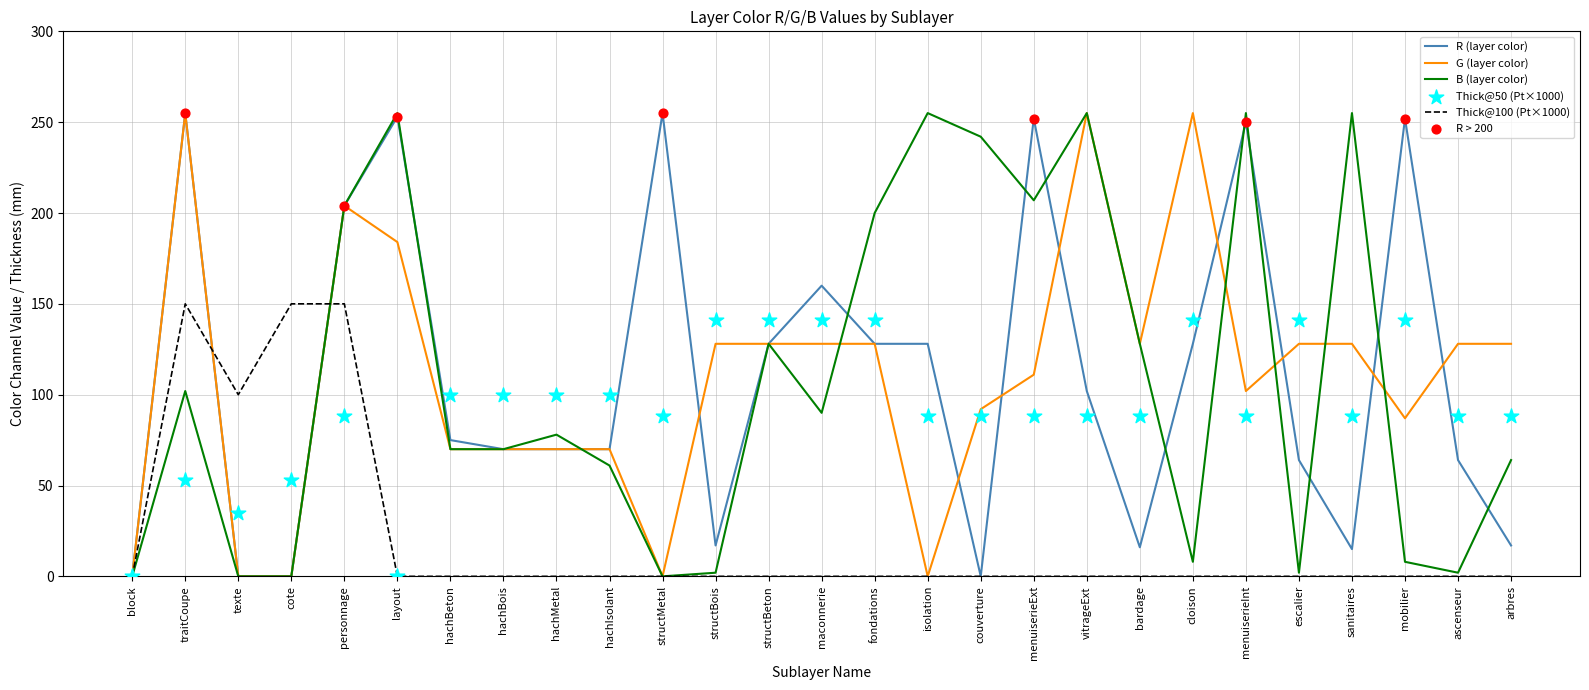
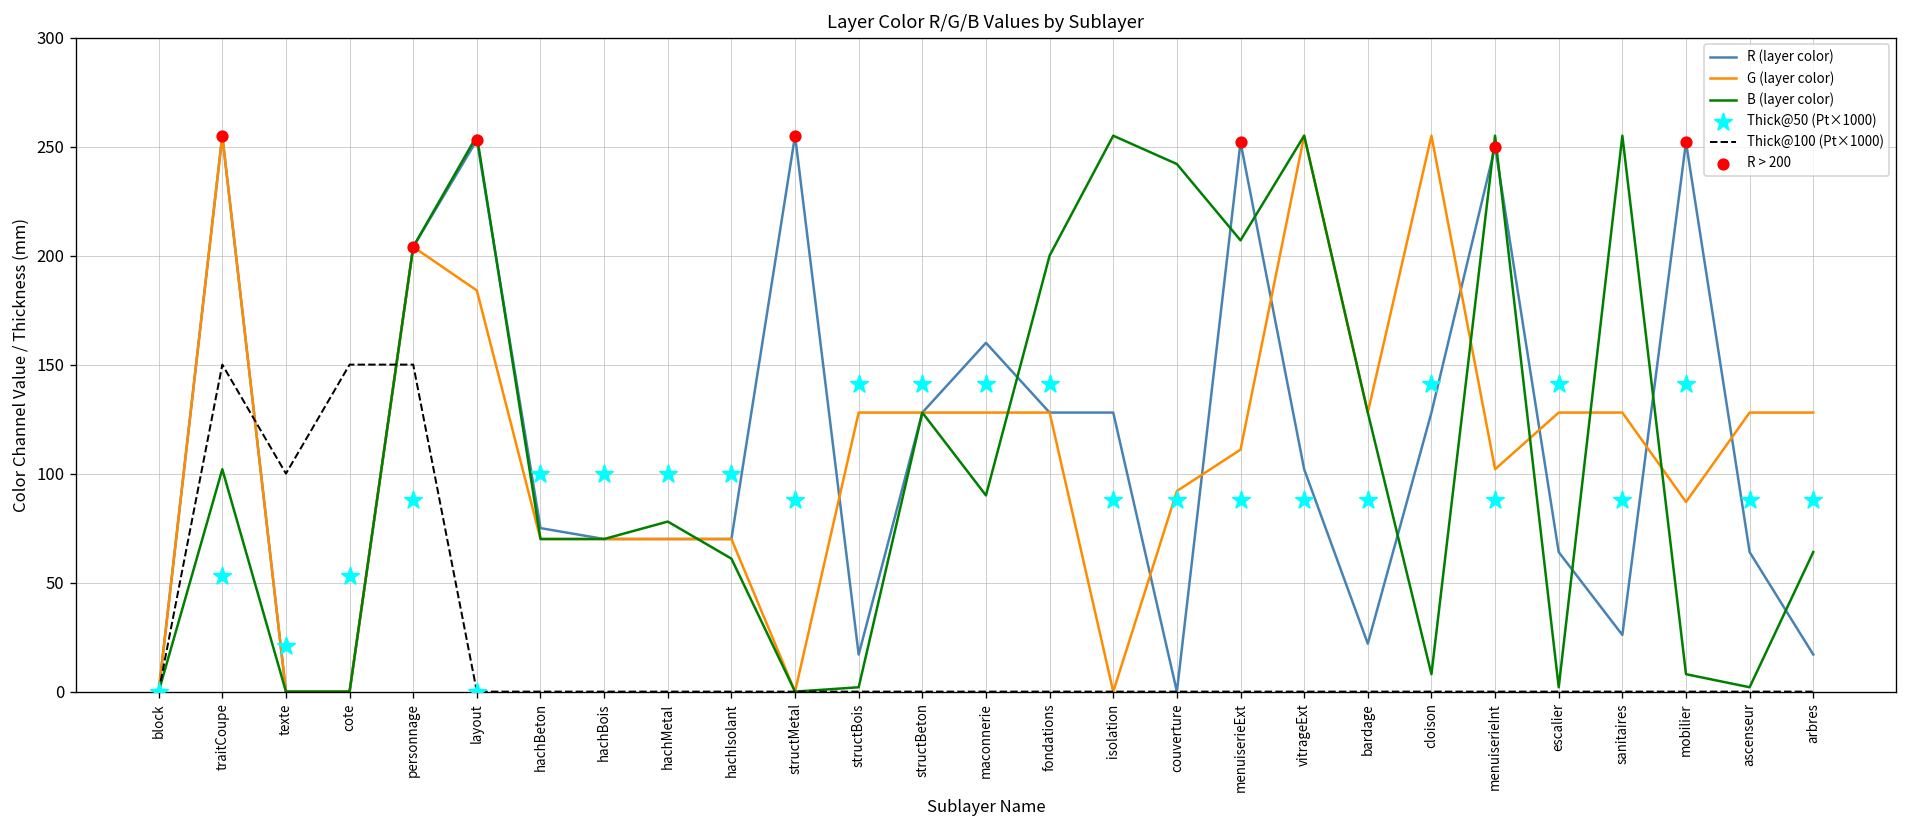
Thick@50 (Pt×1000), texte: 35 -> 21
R (layer color), bardage: 16 -> 22
R (layer color), sanitaires: 15 -> 26
